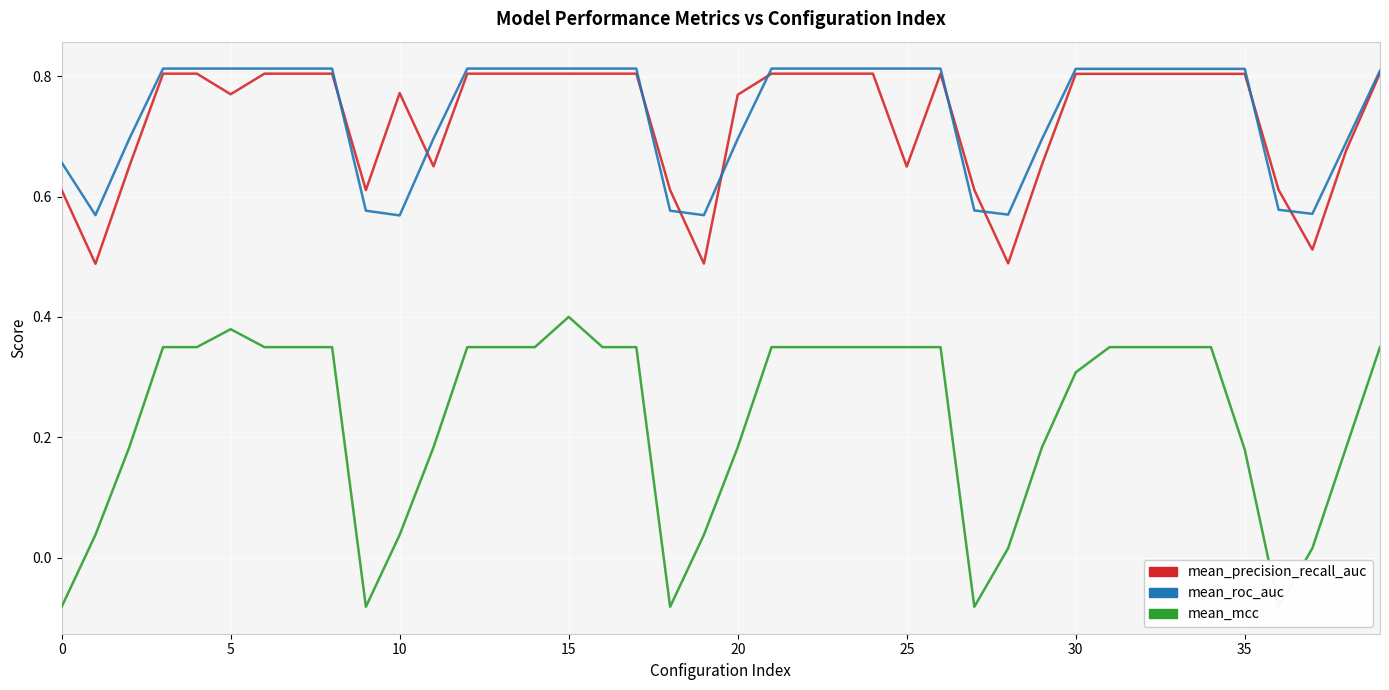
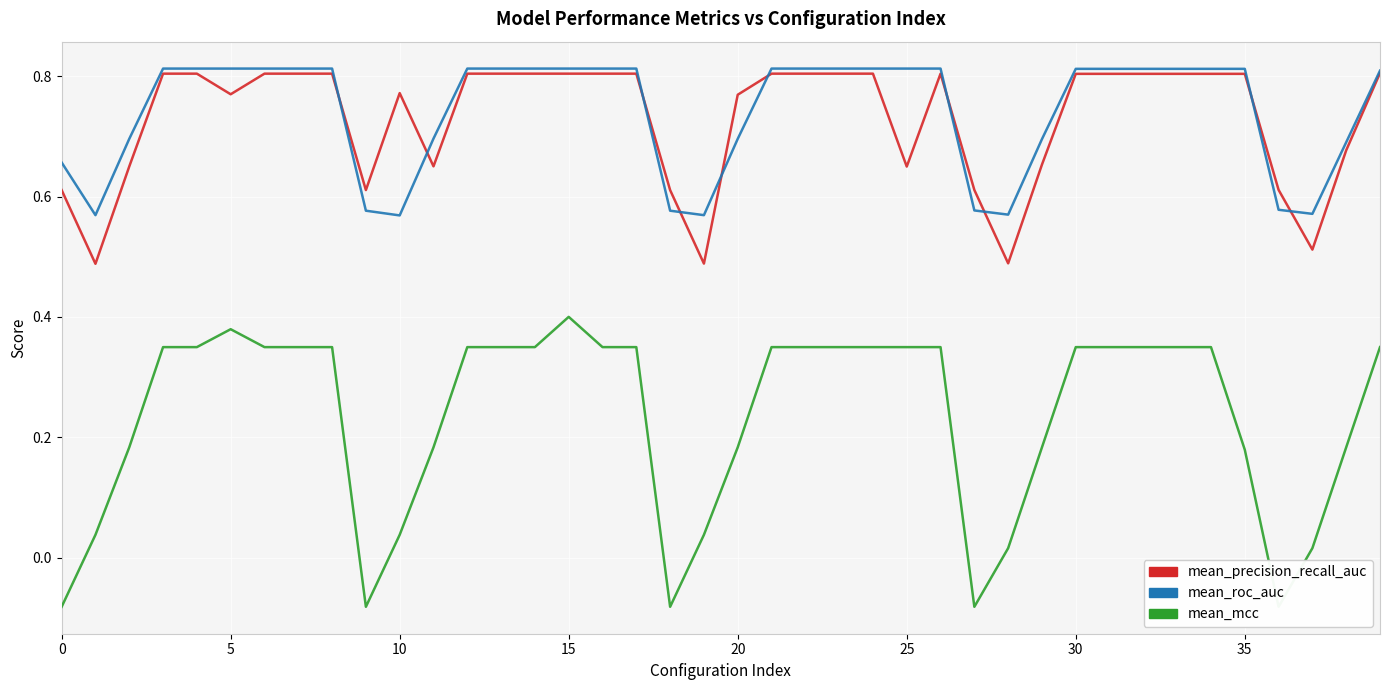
mean_mcc, 30: 0.31 -> 0.35
